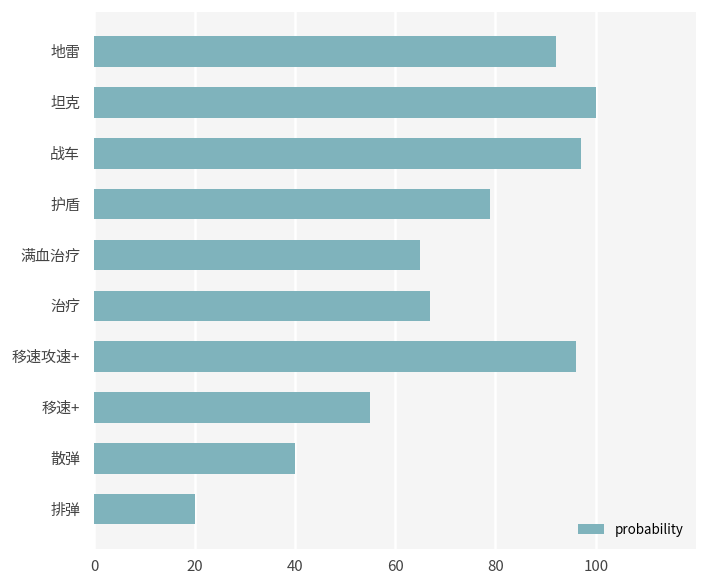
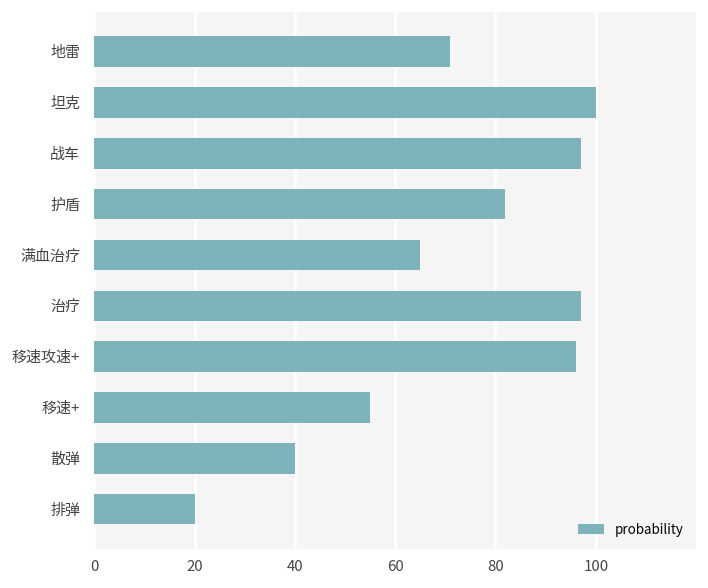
地雷: 92 -> 71
护盾: 79 -> 82
治疗: 67 -> 97
